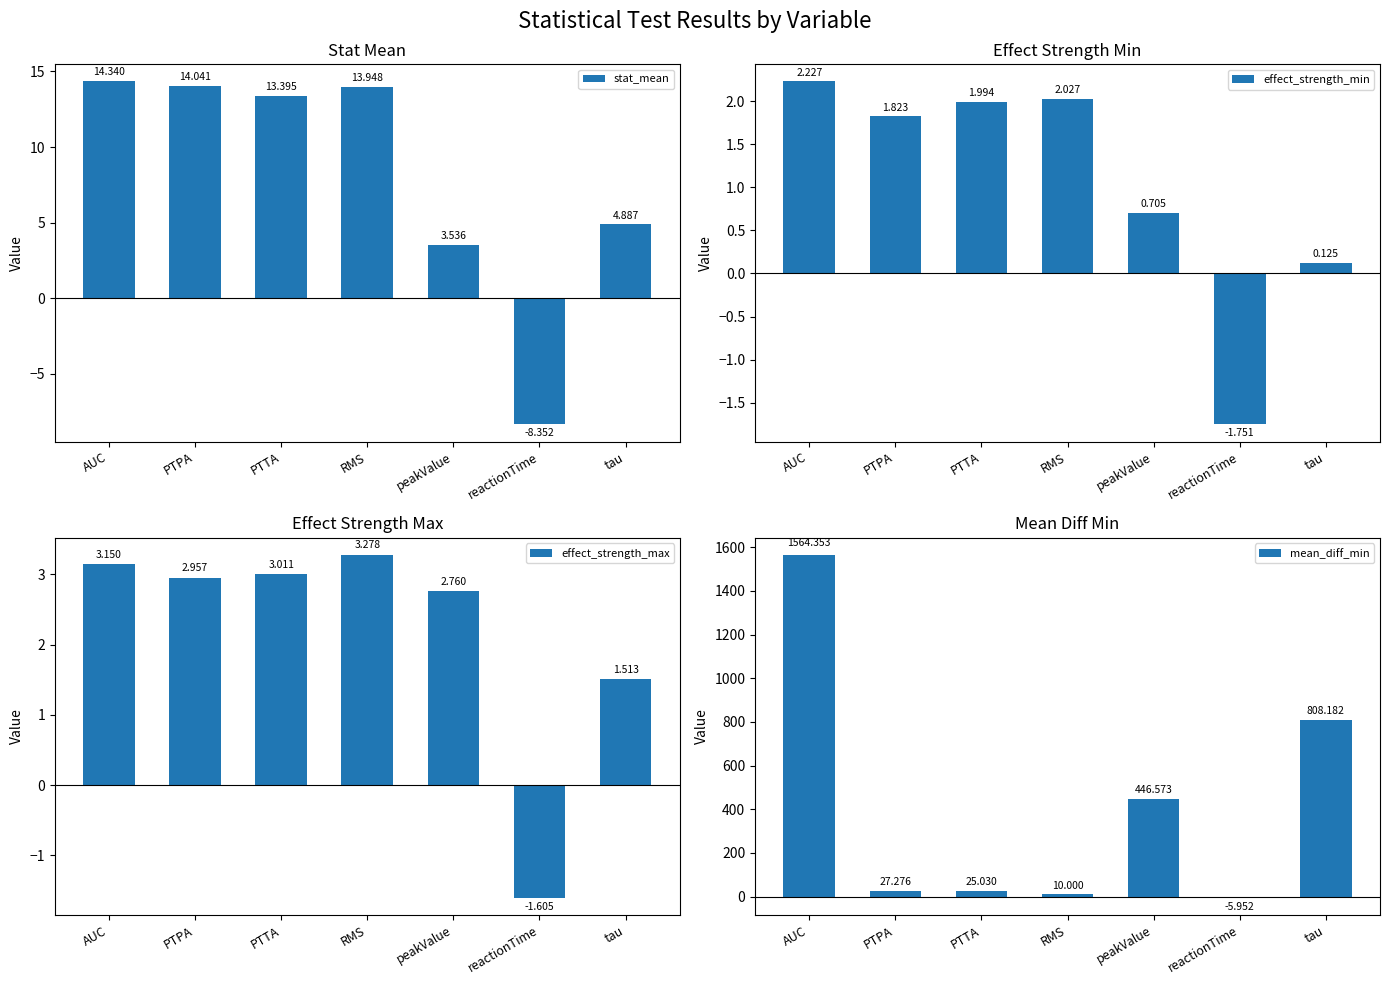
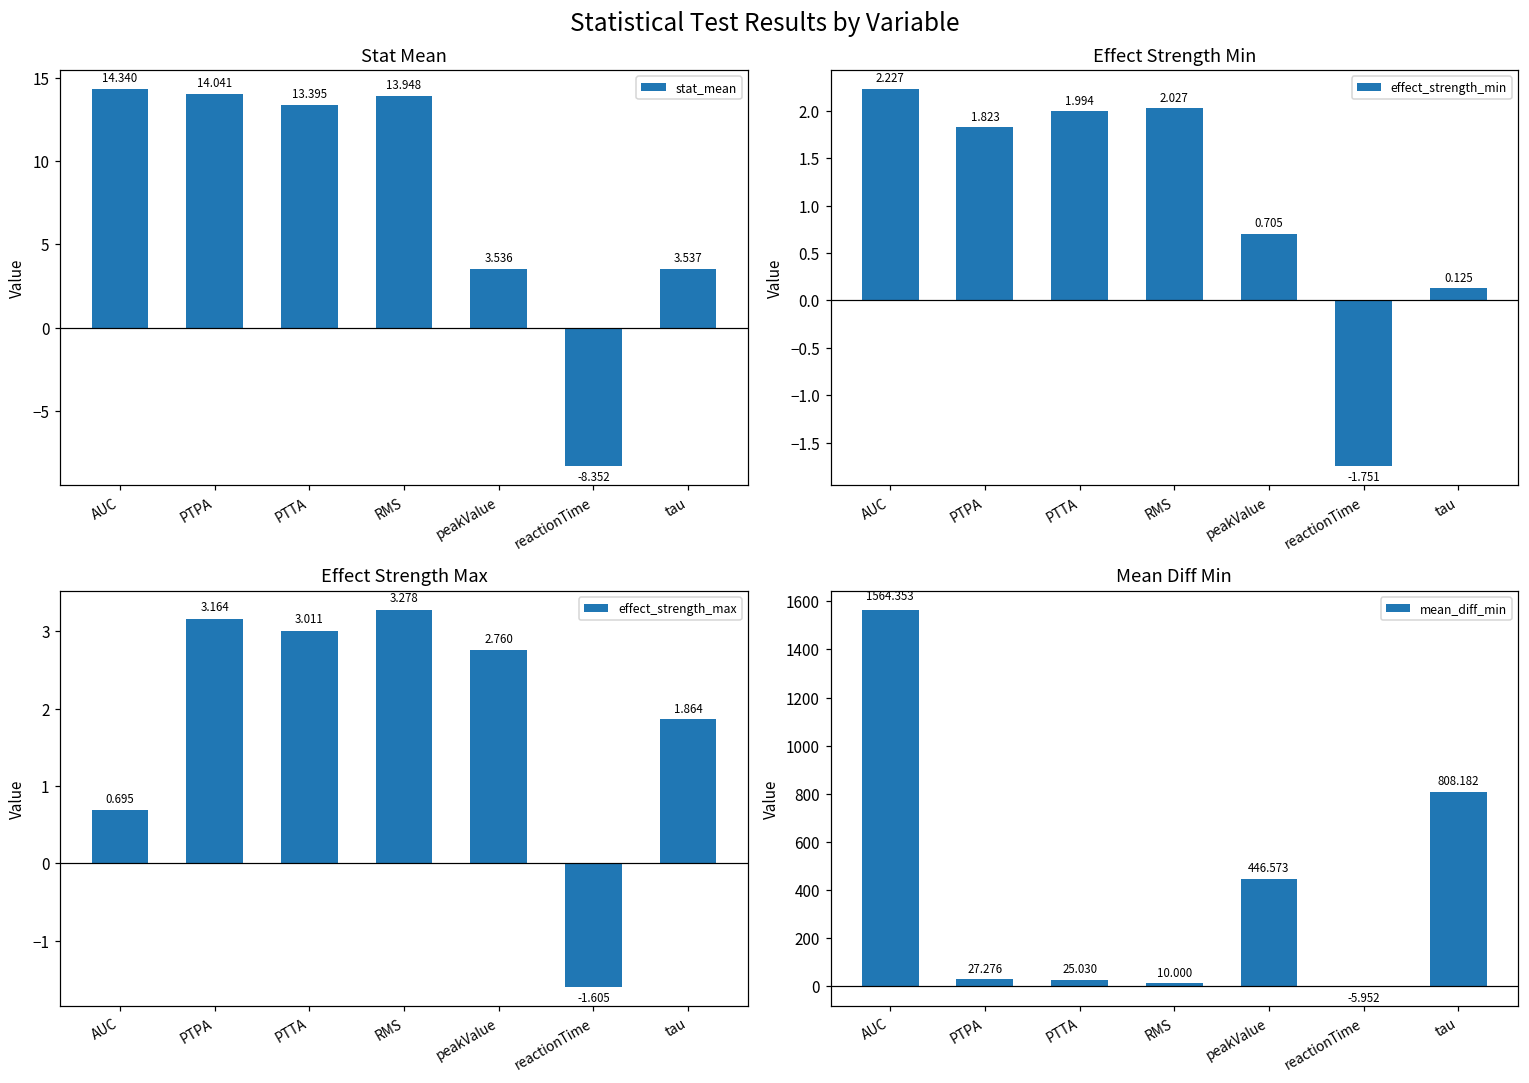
Stat Mean, tau: 4.887 -> 3.537
Effect Strength Max, AUC: 3.150 -> 0.695
Effect Strength Max, PTPA: 2.957 -> 3.164
Effect Strength Max, tau: 1.513 -> 1.864
